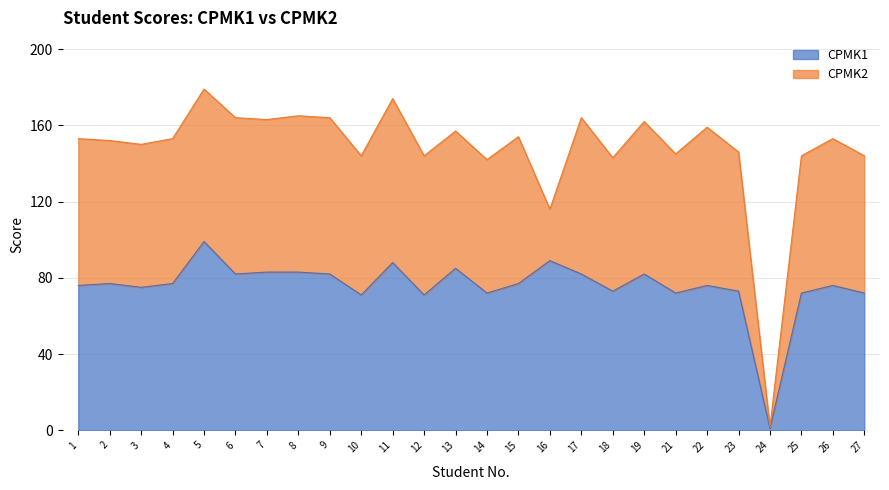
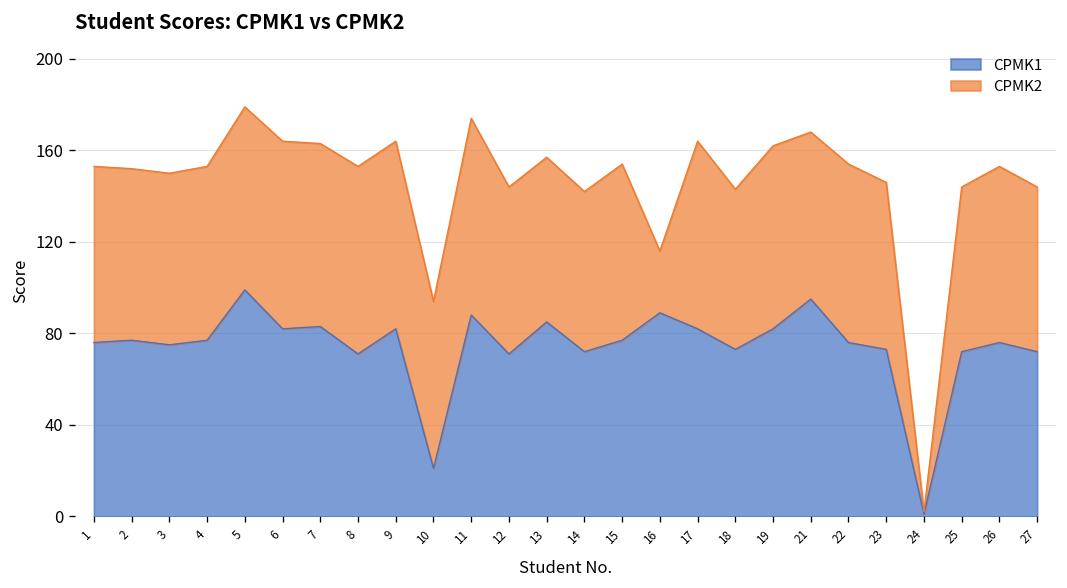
CPMK1, 8: 83 -> 71
CPMK1, 10: 71 -> 21
CPMK1, 21: 72 -> 95
CPMK2, 22: 83 -> 78
